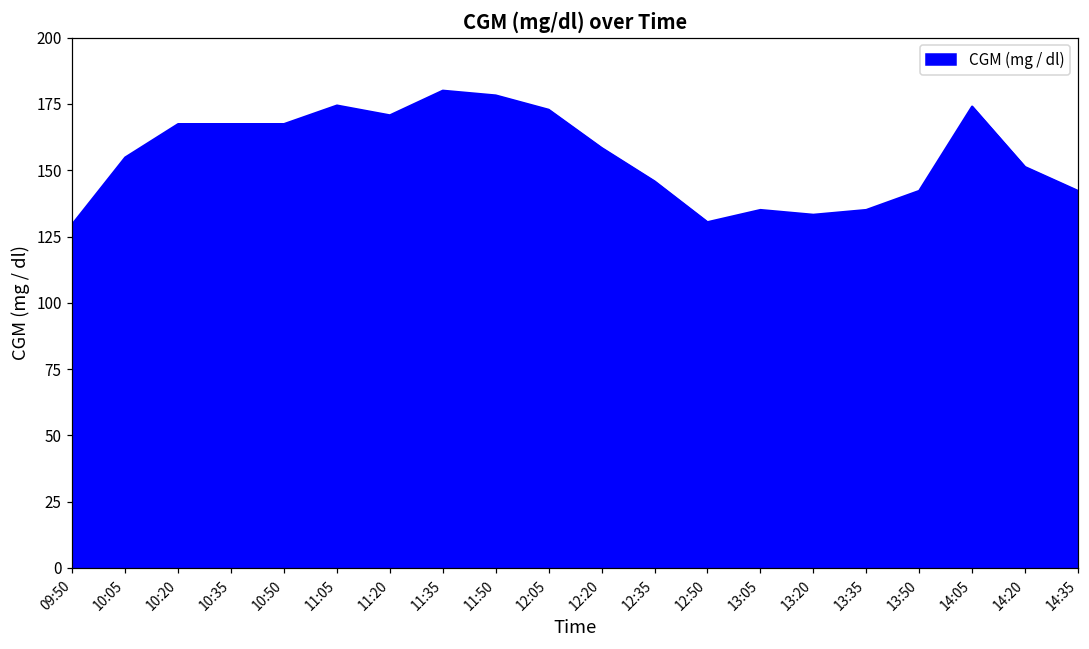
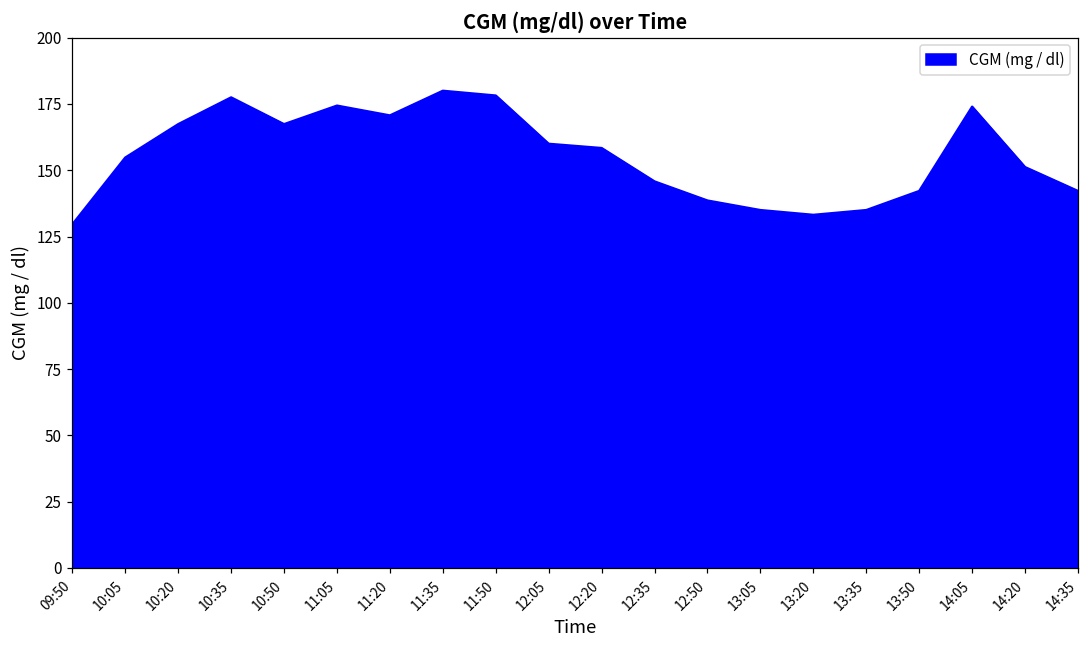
10:35: 167 -> 178
12:05: 173 -> 160
12:50: 130 -> 139
